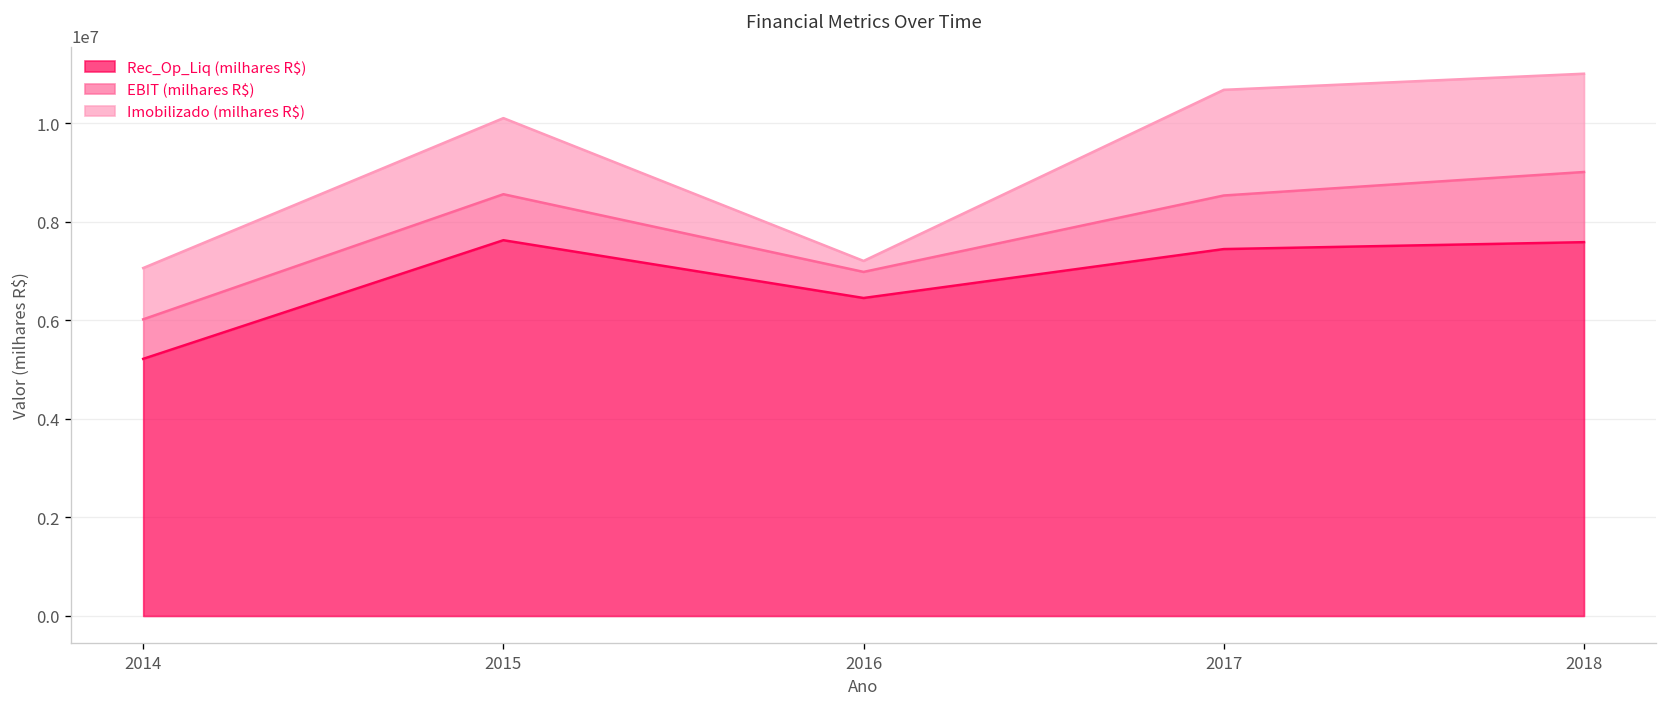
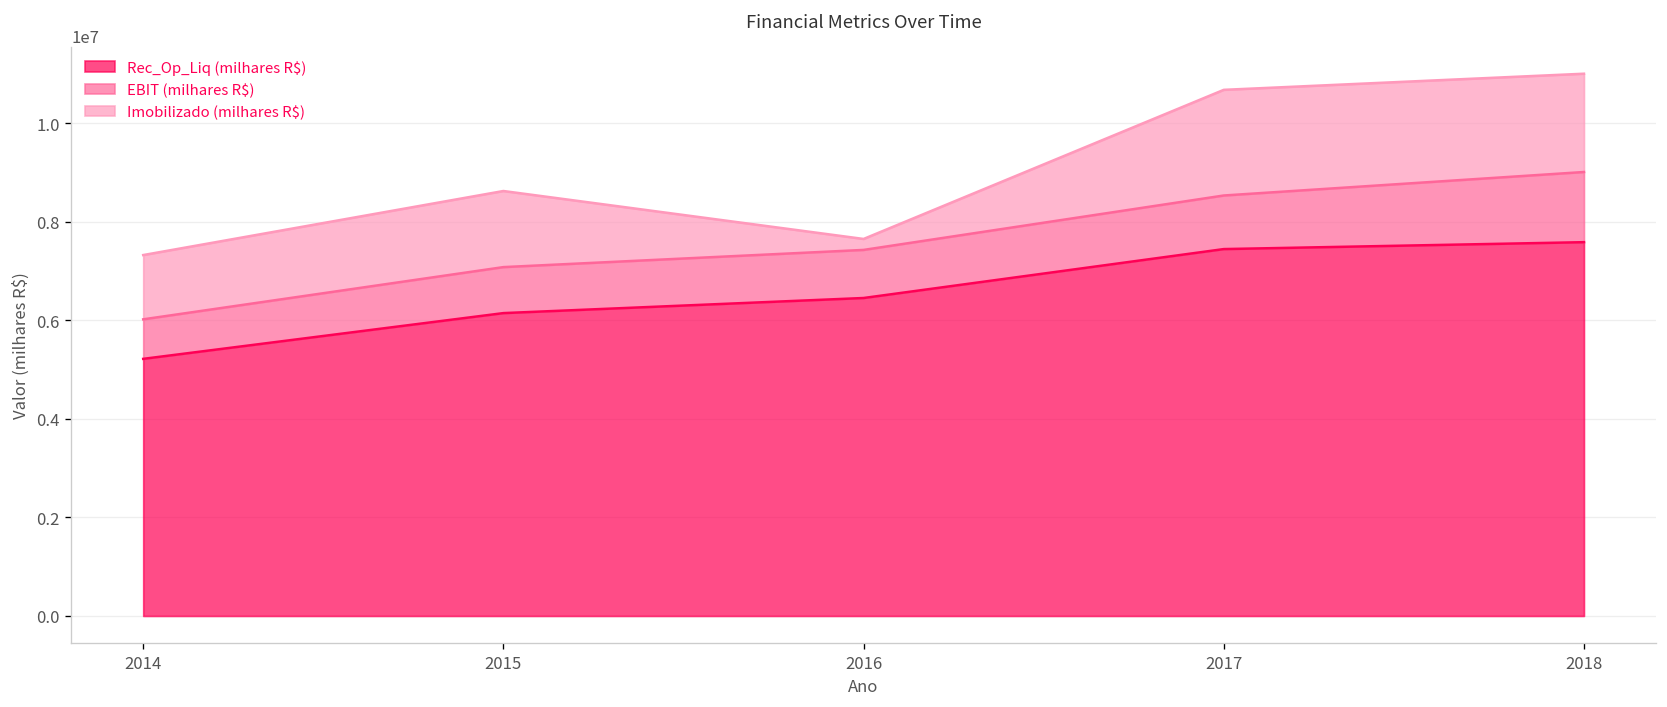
Imobilizado (milhares R$), 2014: 1000000 -> 1300000
Rec_Op_Liq (milhares R$), 2015: 7600000 -> 6100000
EBIT (milhares R$), 2016: 500000 -> 1000000
